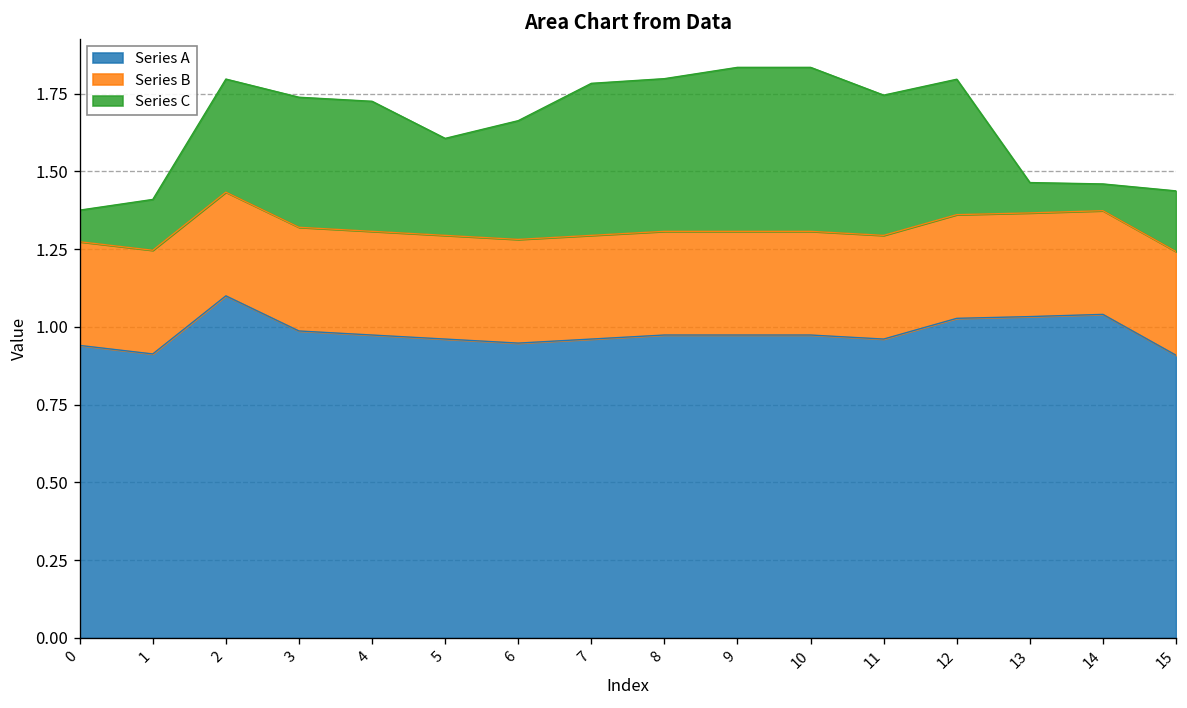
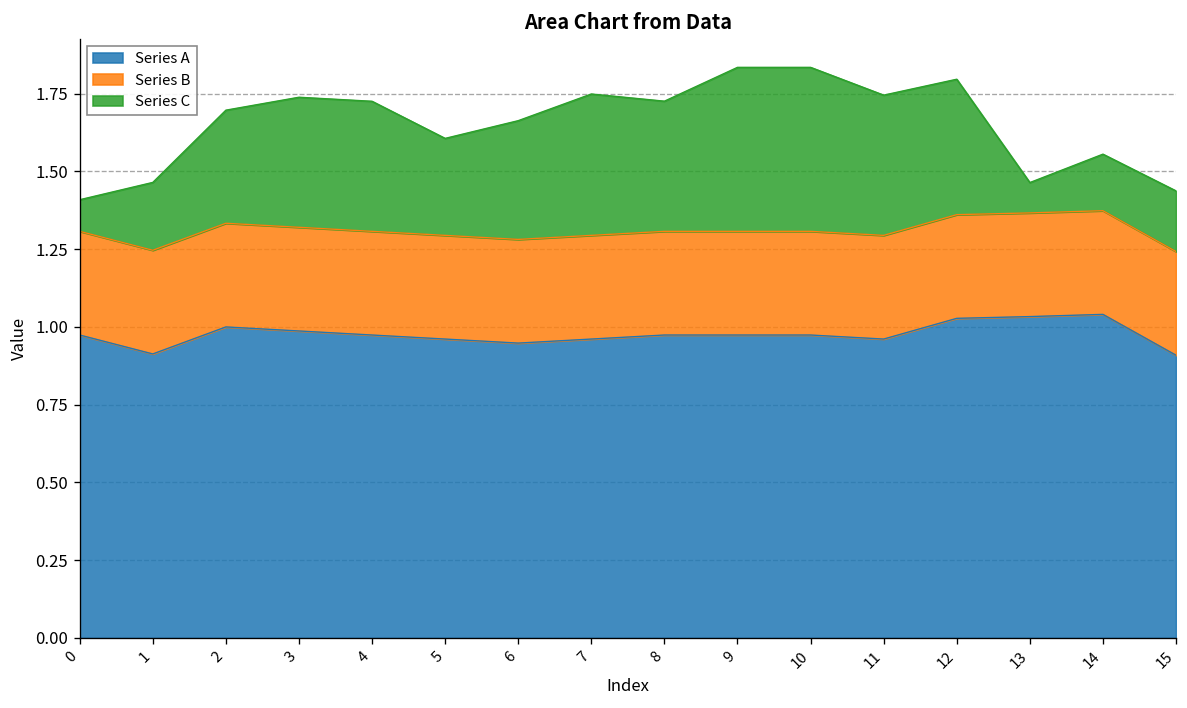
Series A, 0: 0.94 -> 0.97
Series C, 1: 0.16 -> 0.22
Series A, 2: 1.1 -> 1.0
Series C, 7: 0.49 -> 0.45
Series C, 8: 0.49 -> 0.42
Series C, 14: 0.09 -> 0.18
